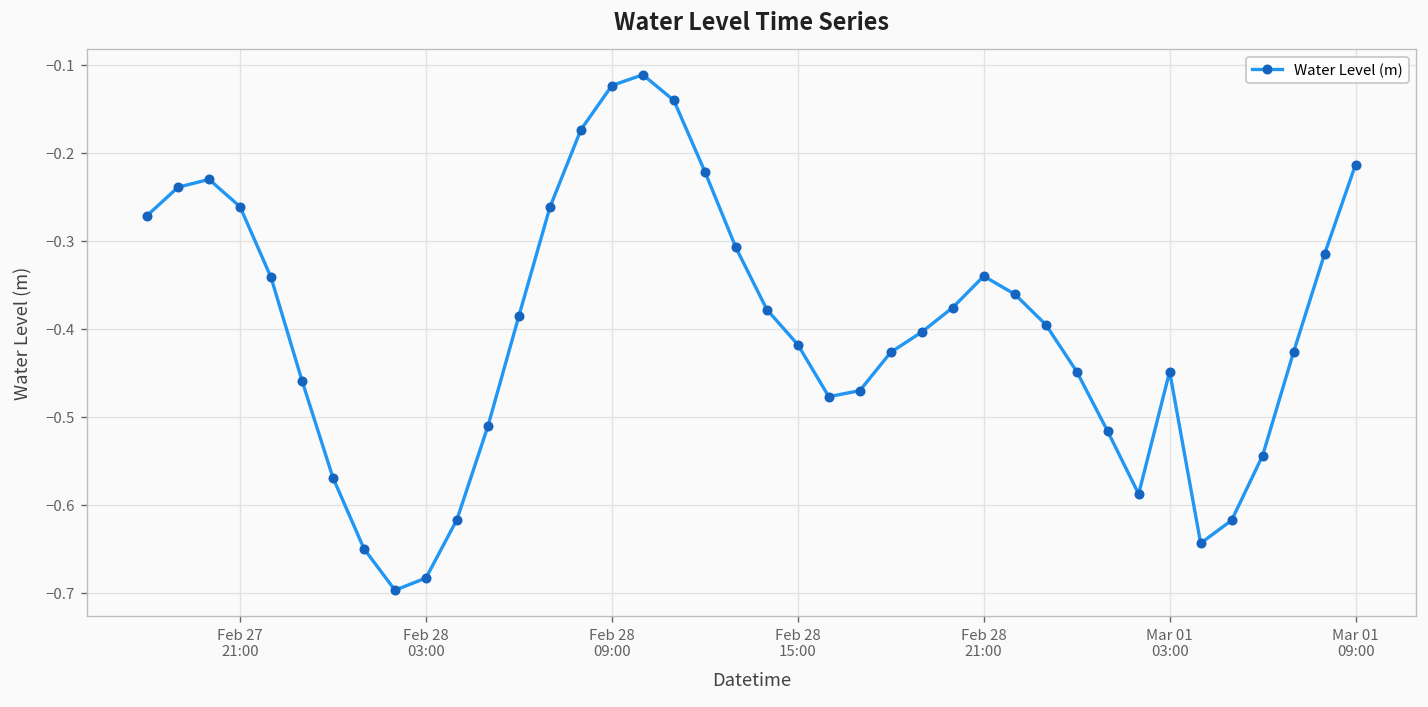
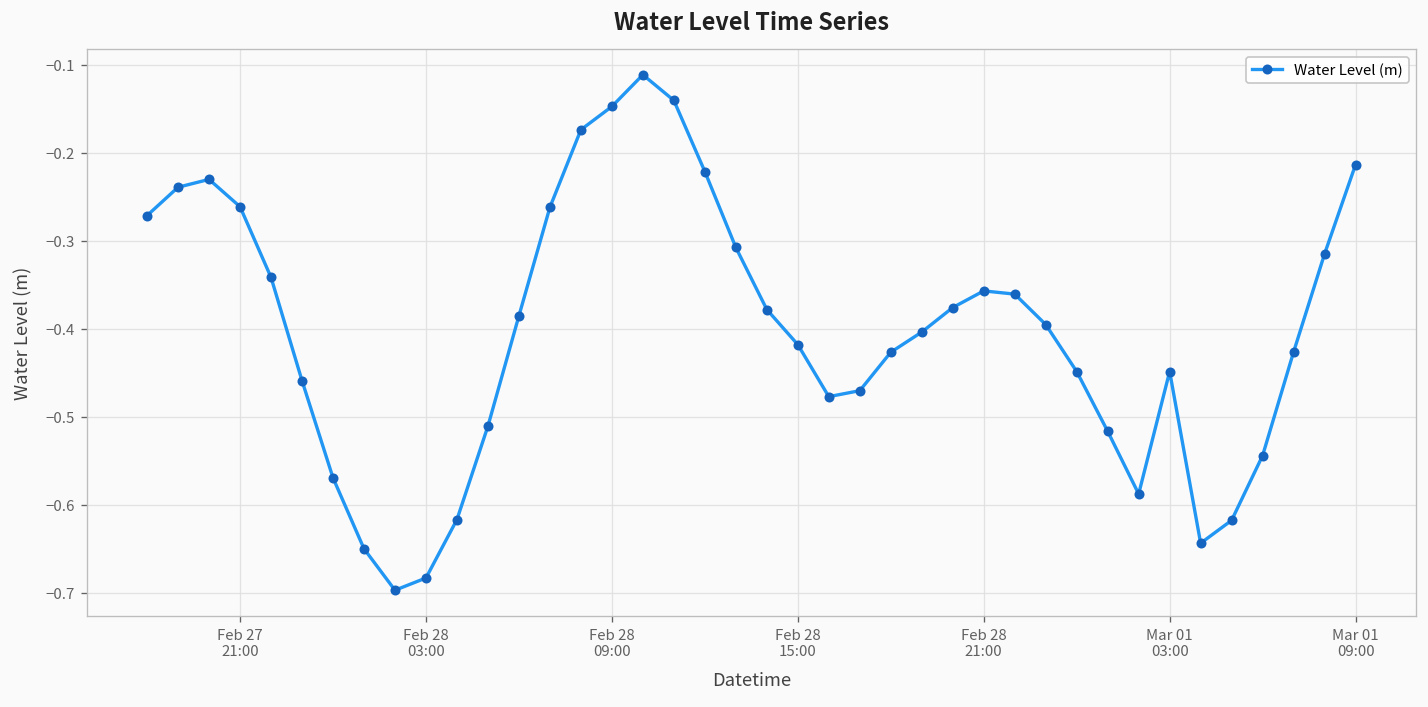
Feb 28 09:00: -0.12 -> -0.15
Feb 28 21:00: -0.34 -> -0.36
